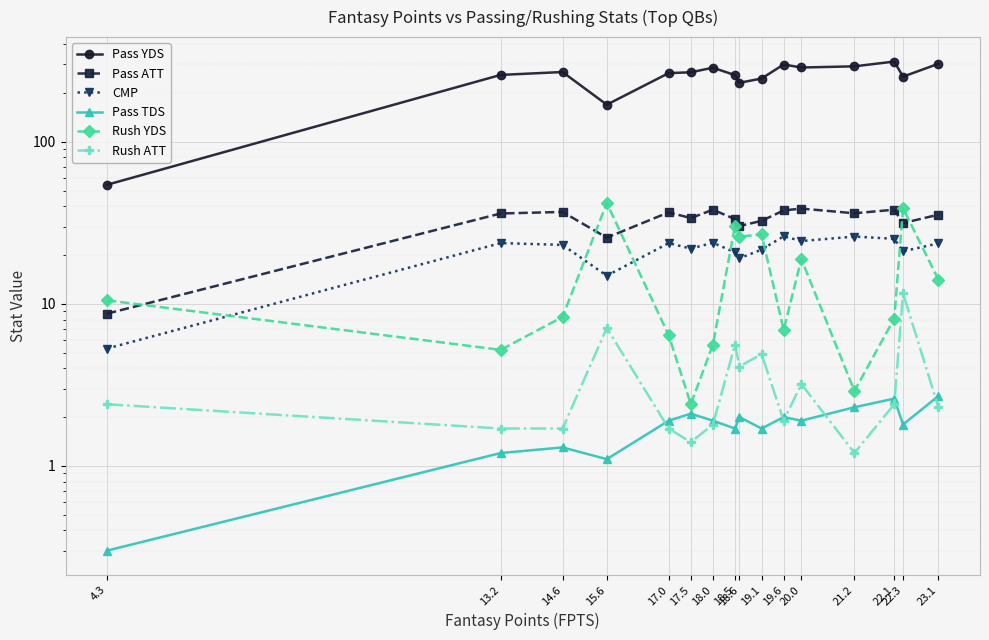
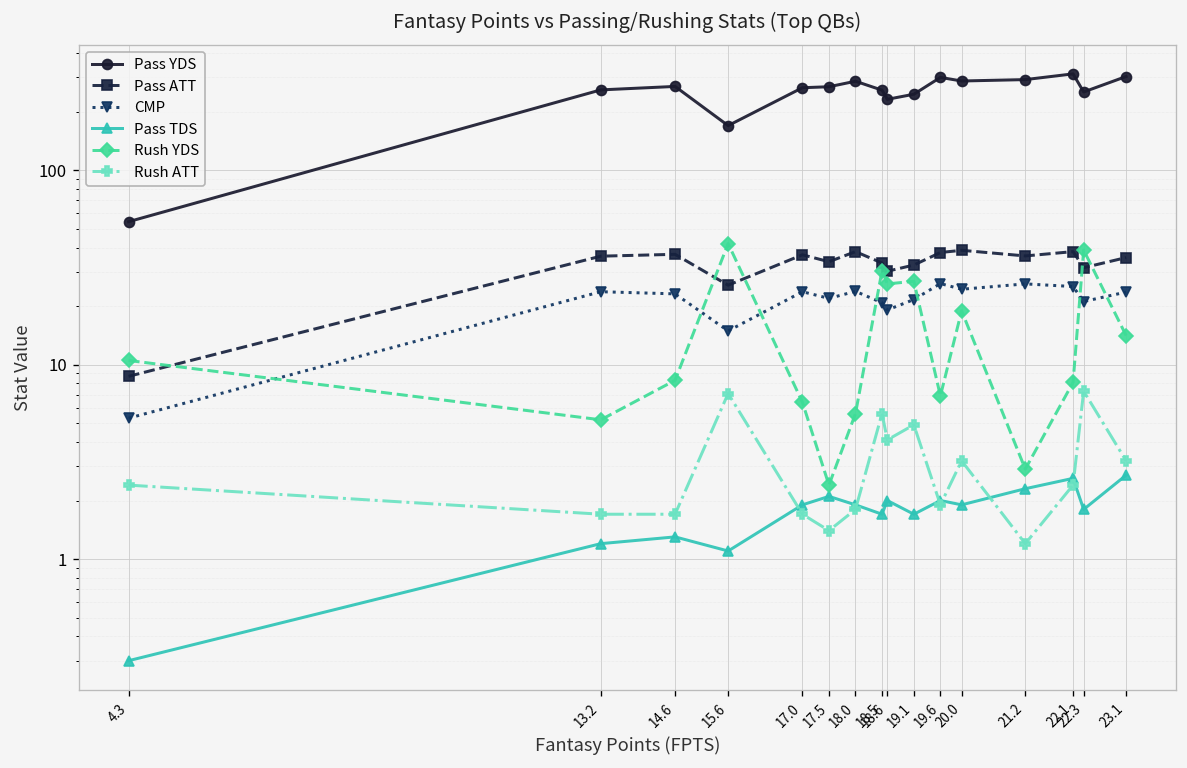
Rush ATT, 22.3: 12 -> 7
Rush ATT, 23.1: 2.3 -> 3.2
